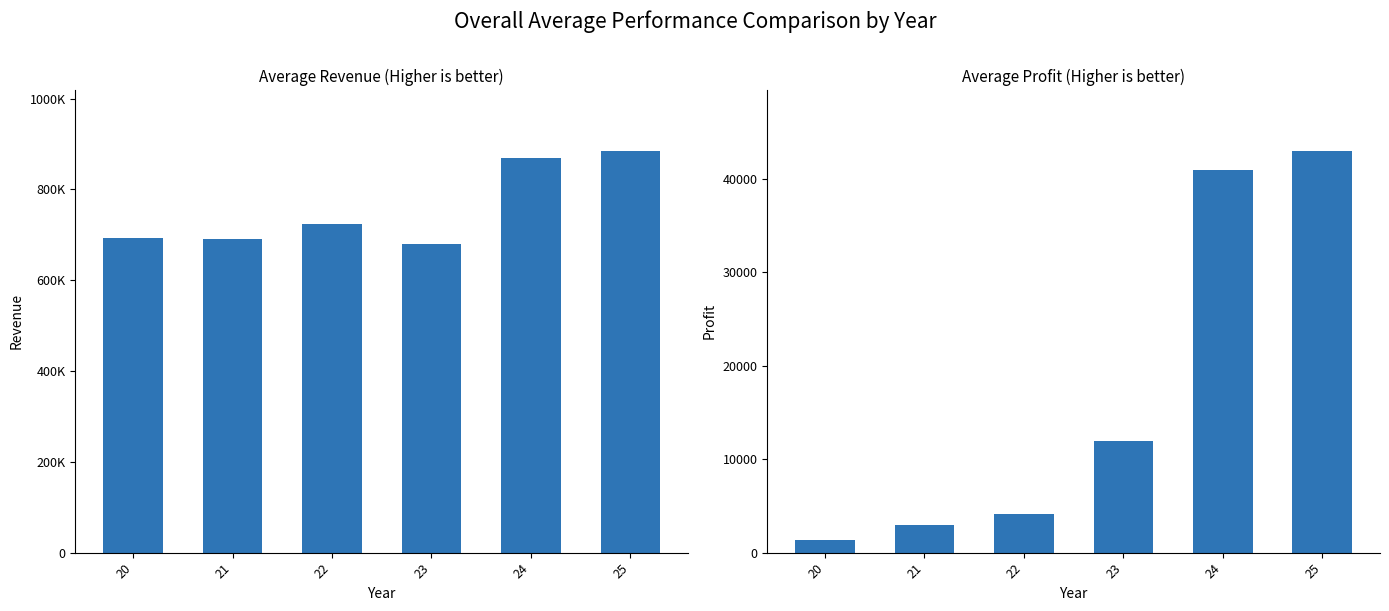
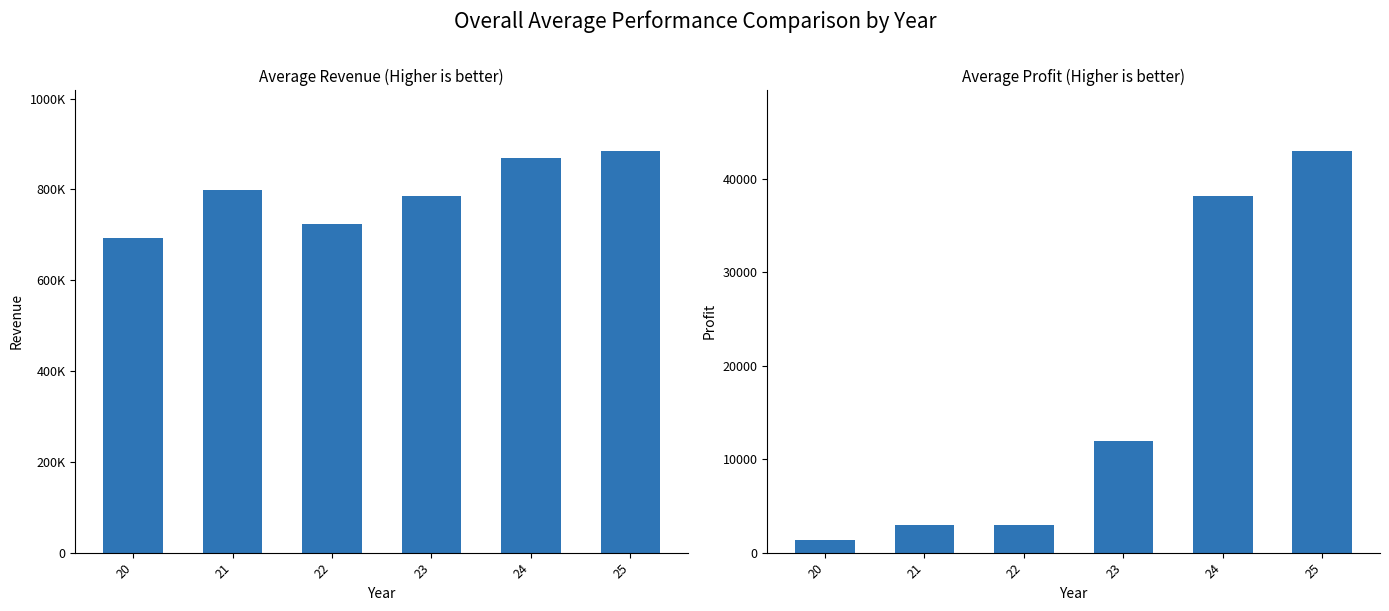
Average Revenue (Higher is better), 21: 690000 -> 800000
Average Revenue (Higher is better), 23: 680000 -> 780000
Average Profit (Higher is better), 22: 4000 -> 3000
Average Profit (Higher is better), 24: 41000 -> 38000
